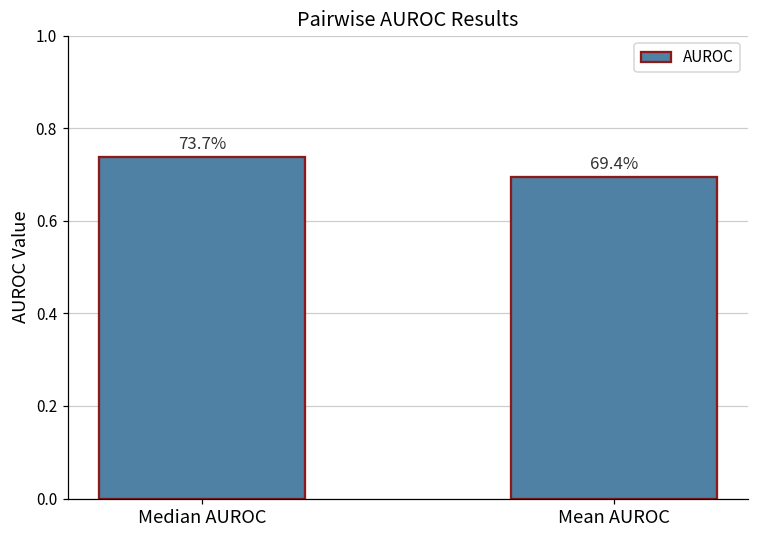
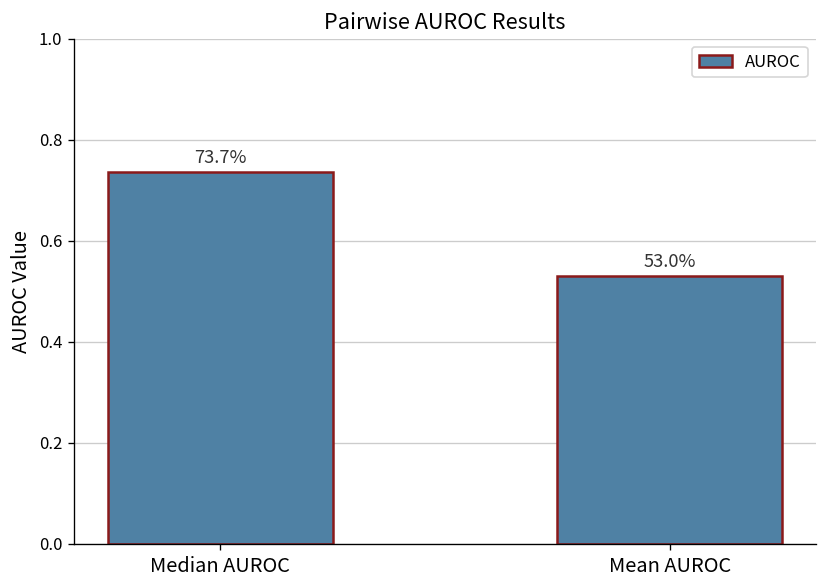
Mean AUROC: 69.4% -> 53.0%
